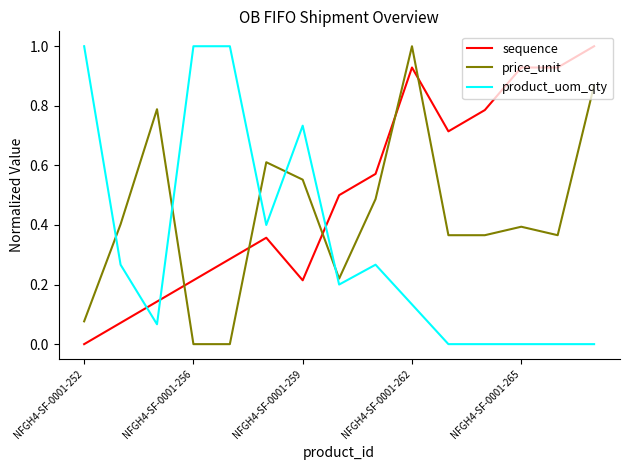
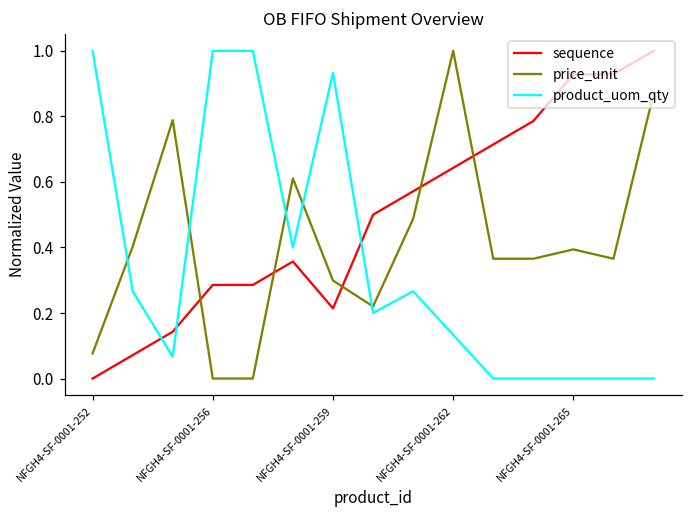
sequence, NFGH4-SF-0001-256: 0.21 -> 0.29
price_unit, NFGH4-SF-0001-259: 0.55 -> 0.30
product_uom_qty, NFGH4-SF-0001-259: 0.73 -> 0.93
sequence, NFGH4-SF-0001-262: 0.93 -> 0.64
